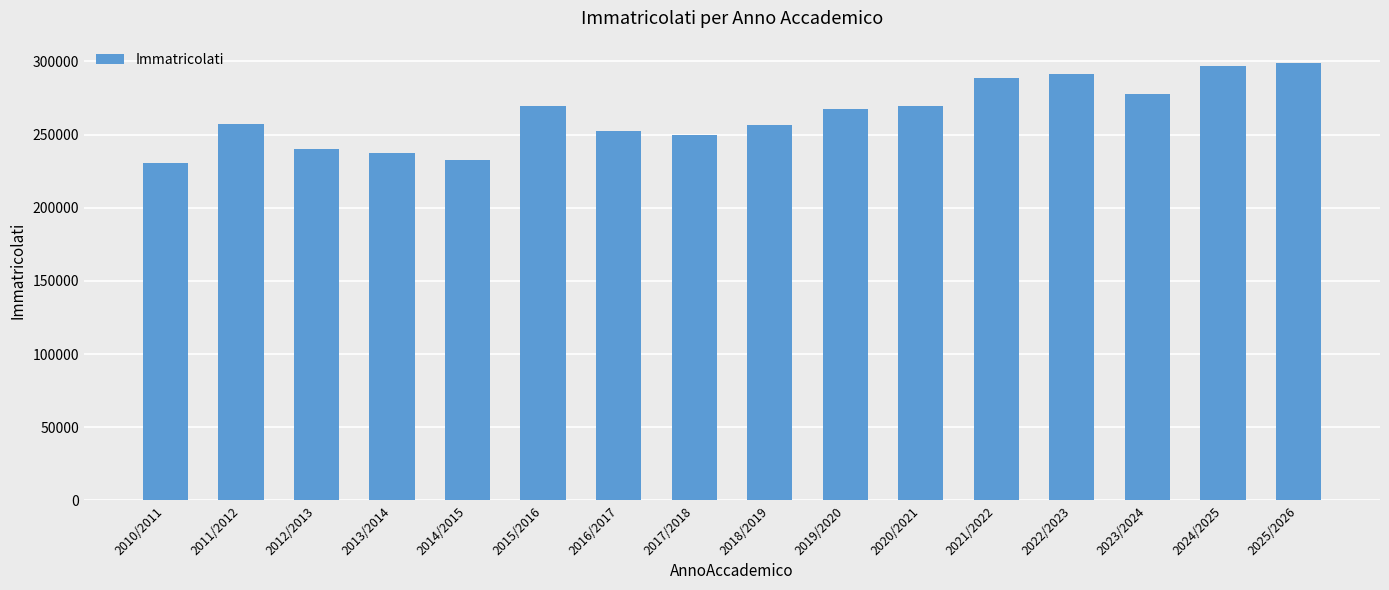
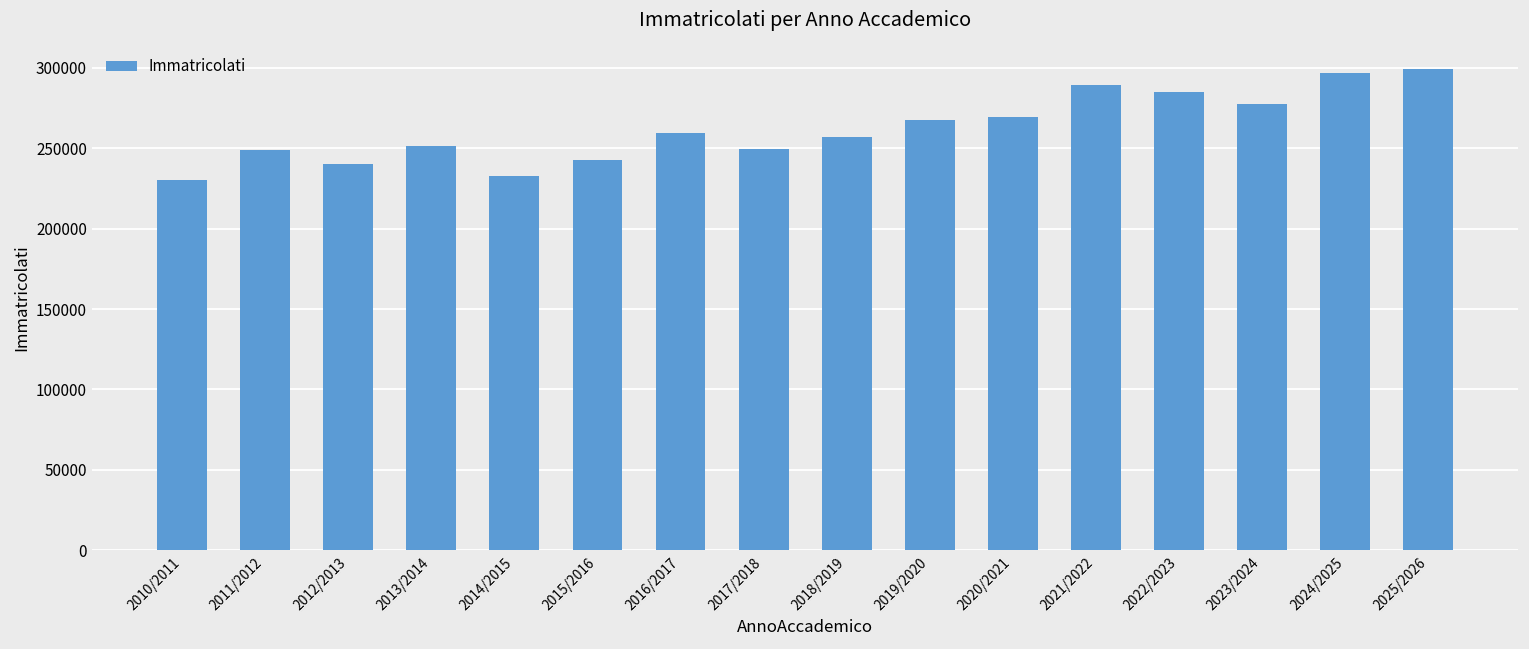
2011/2012: 257000 -> 249000
2013/2014: 237000 -> 251000
2015/2016: 270000 -> 243000
2016/2017: 253000 -> 260000
2022/2023: 292000 -> 285000
